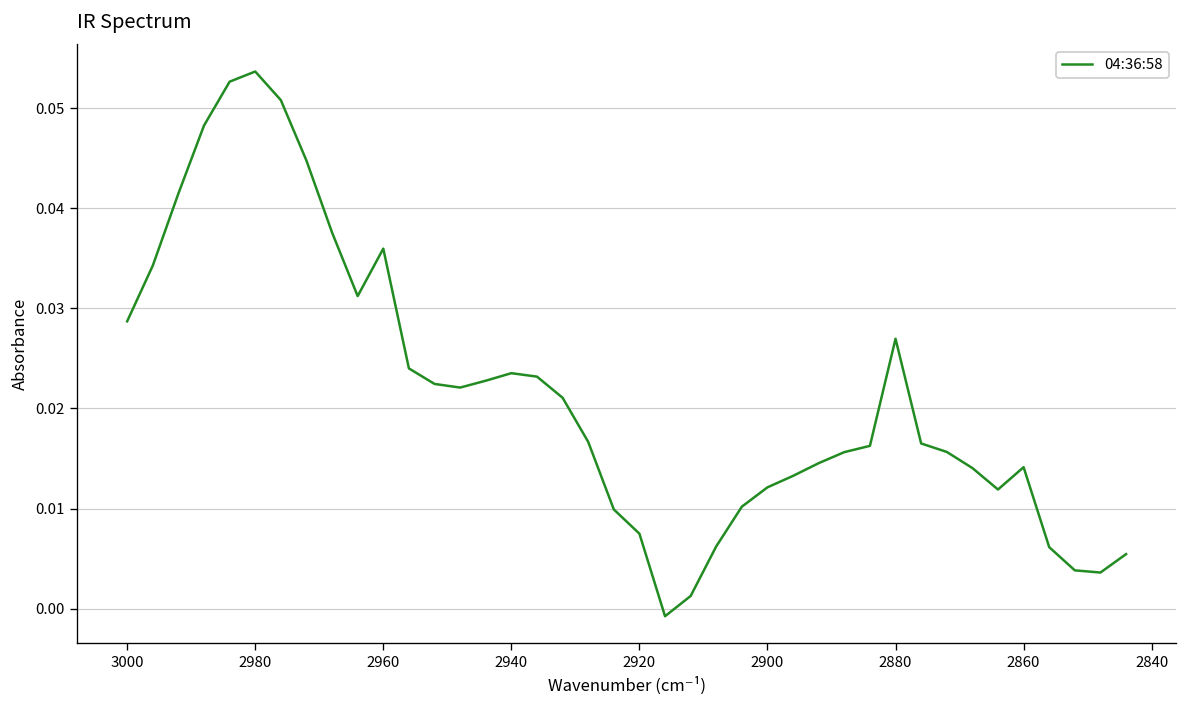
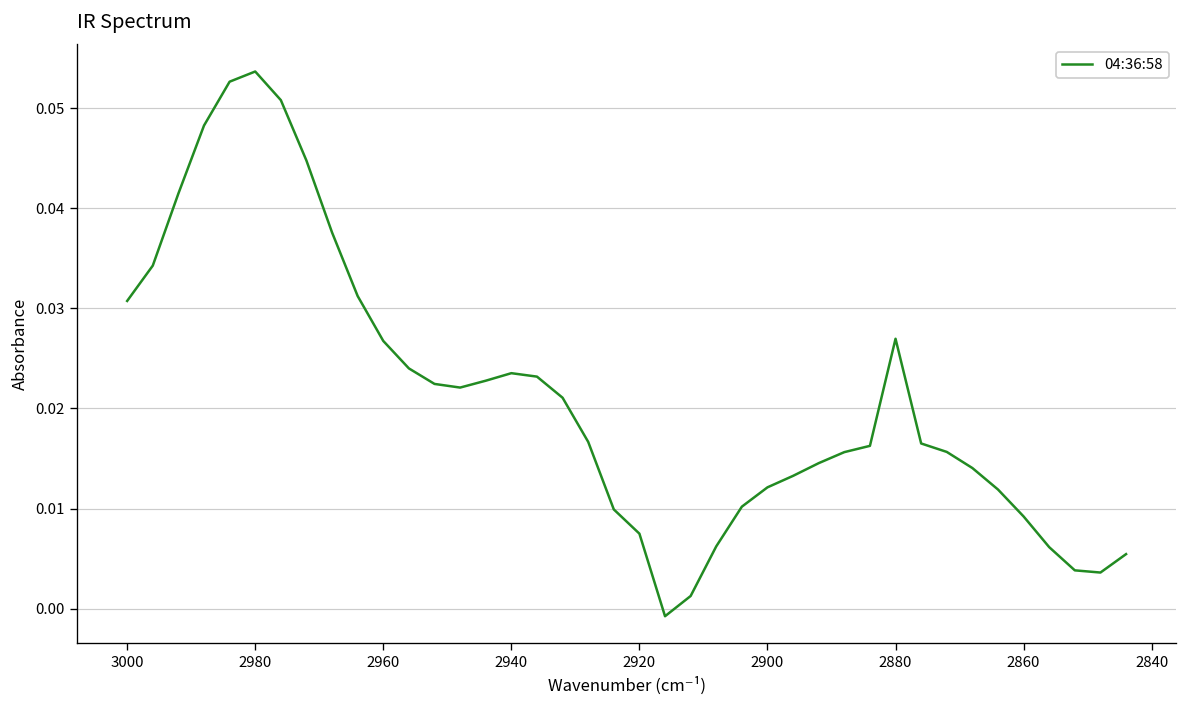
3000: 0.029 -> 0.031
2960: 0.036 -> 0.027
2860: 0.014 -> 0.009
